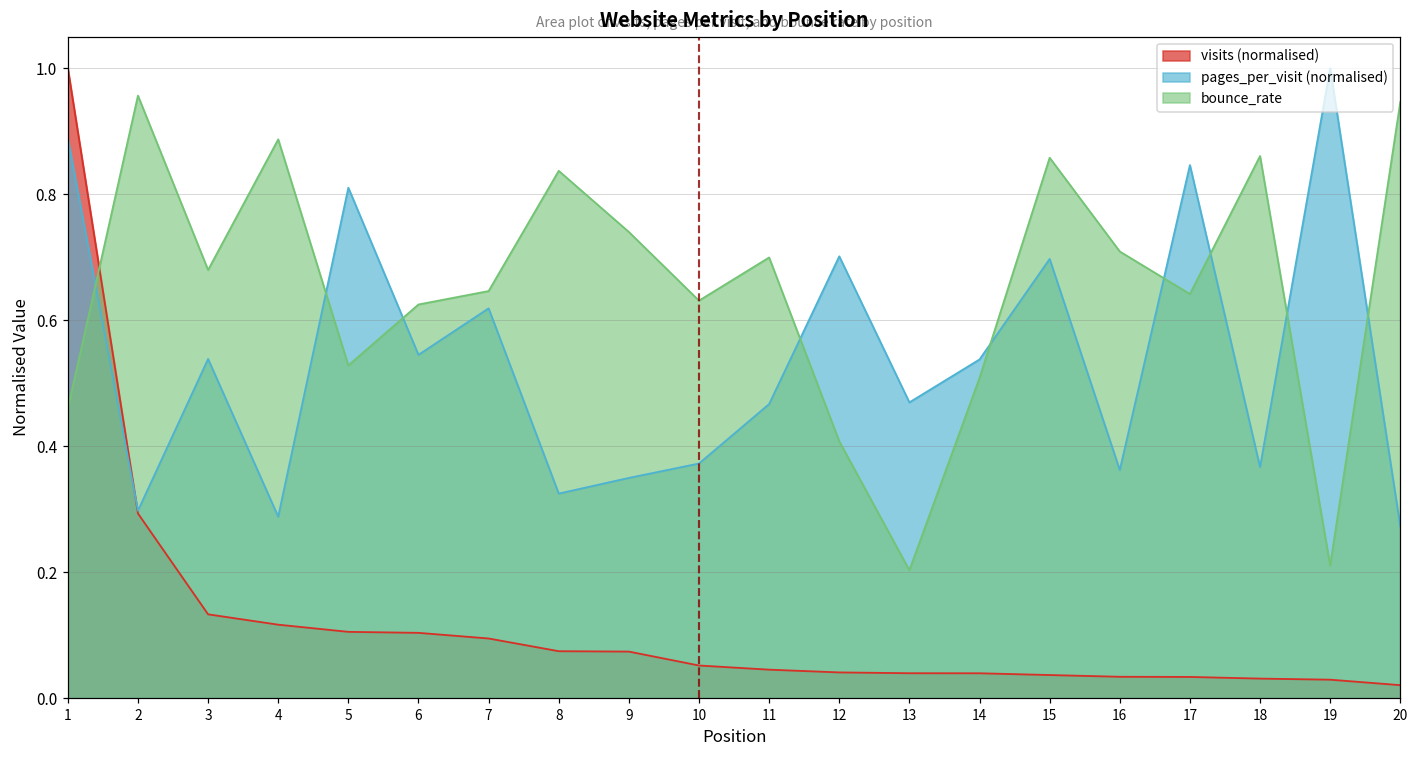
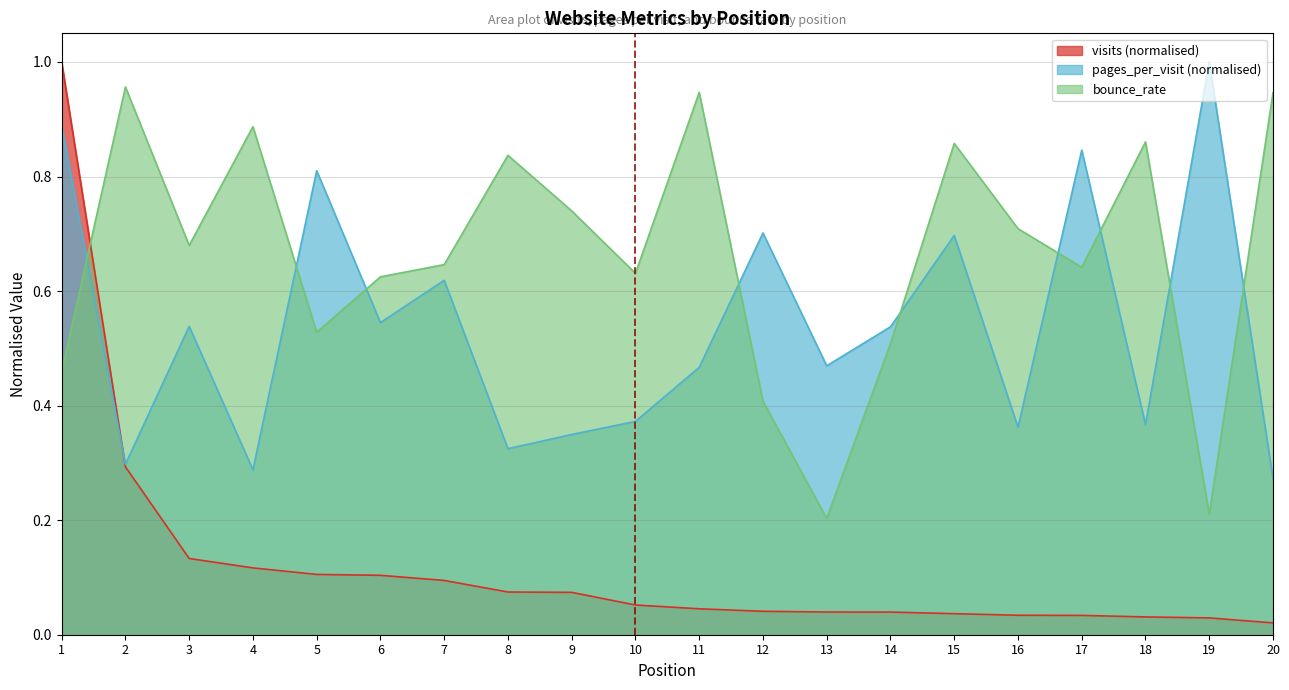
bounce_rate, 11: 0.70 -> 0.95
